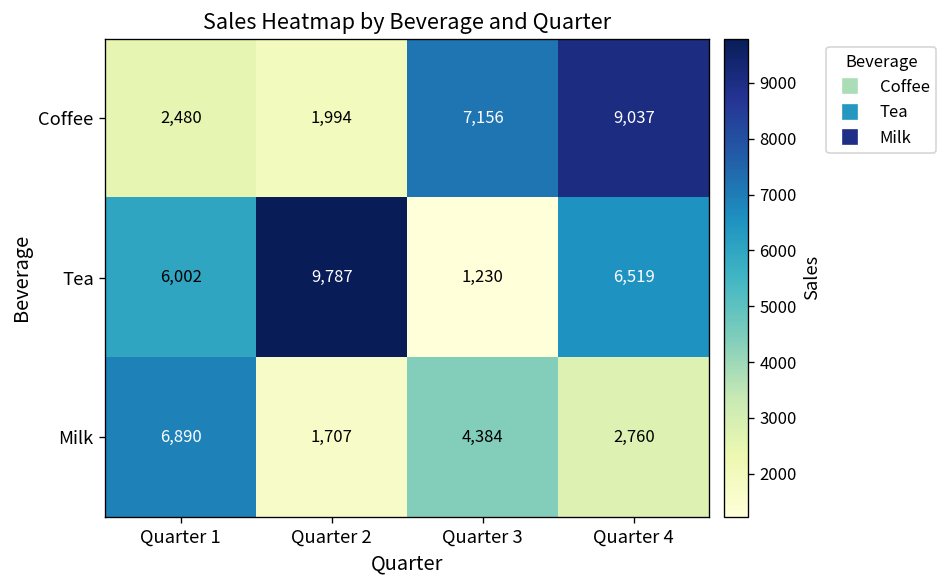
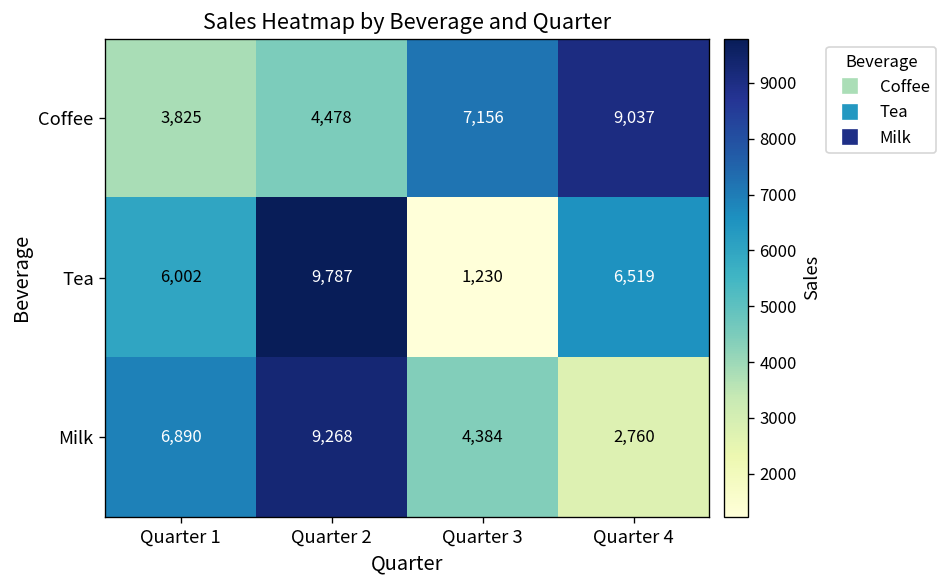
Coffee, Quarter 1: 2,480 -> 3,825
Coffee, Quarter 2: 1,994 -> 4,478
Milk, Quarter 2: 1,707 -> 9,268
